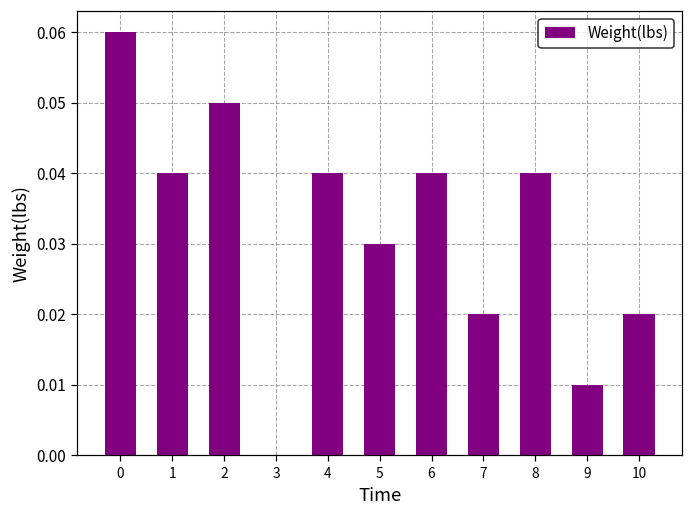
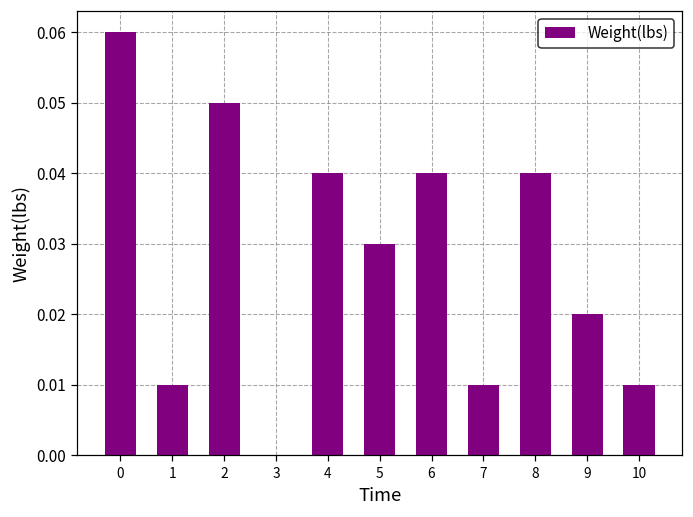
1: 0.04 -> 0.01
7: 0.02 -> 0.01
9: 0.01 -> 0.02
10: 0.02 -> 0.01
